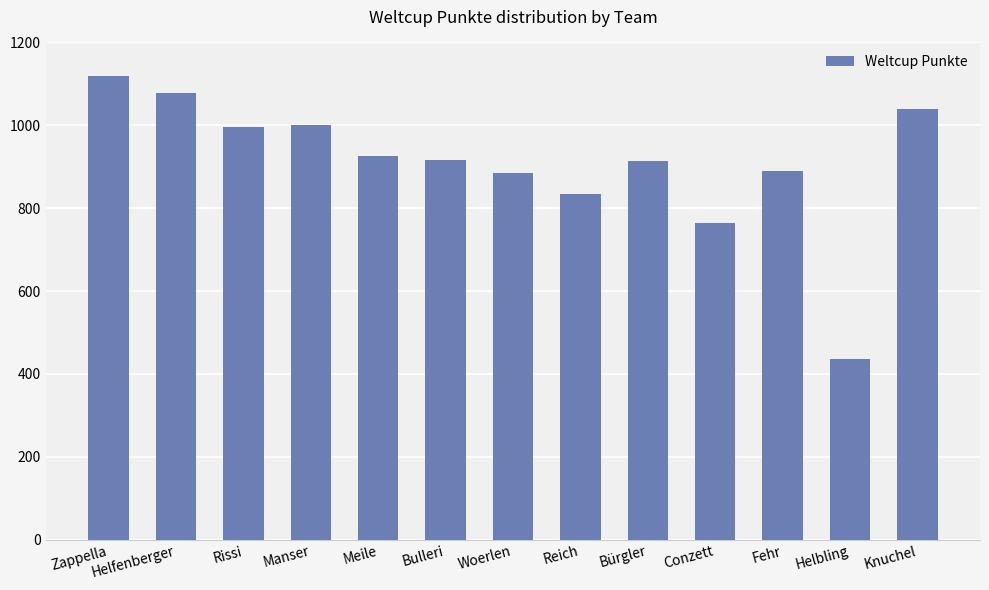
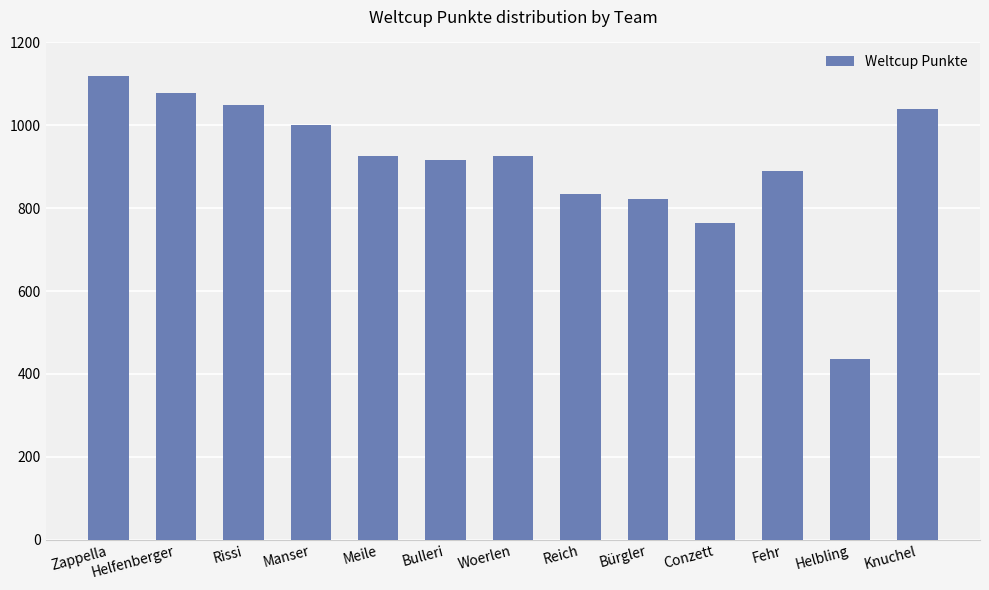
Rissi: 1000 -> 1050
Woerlen: 890 -> 930
Bürgler: 910 -> 820
